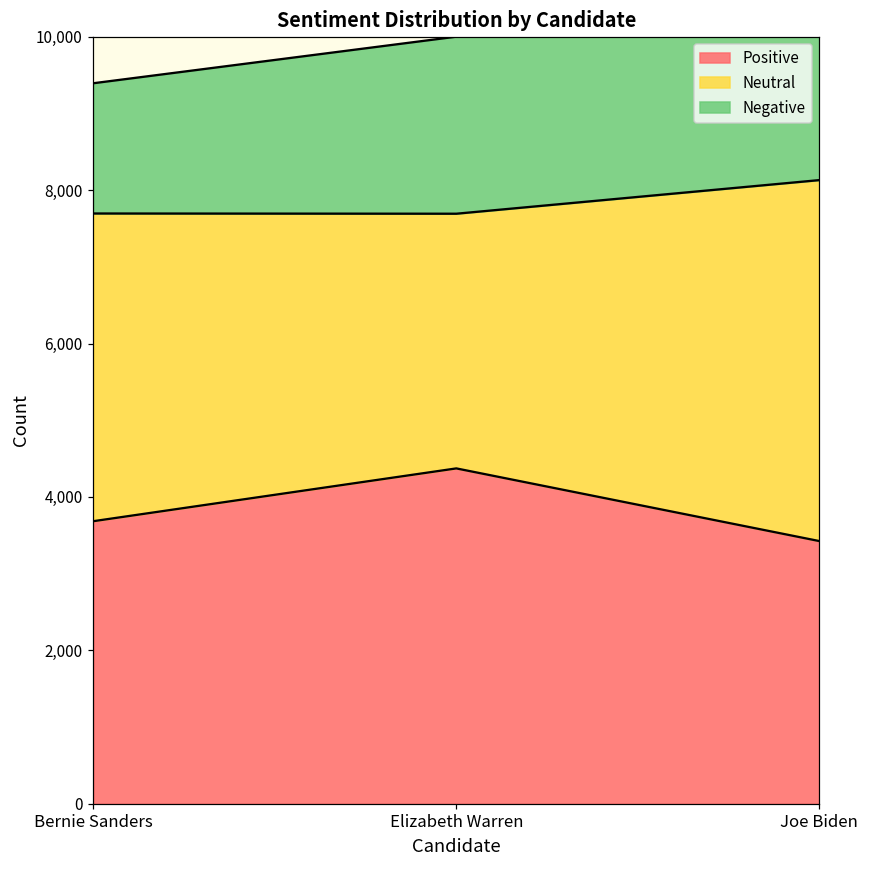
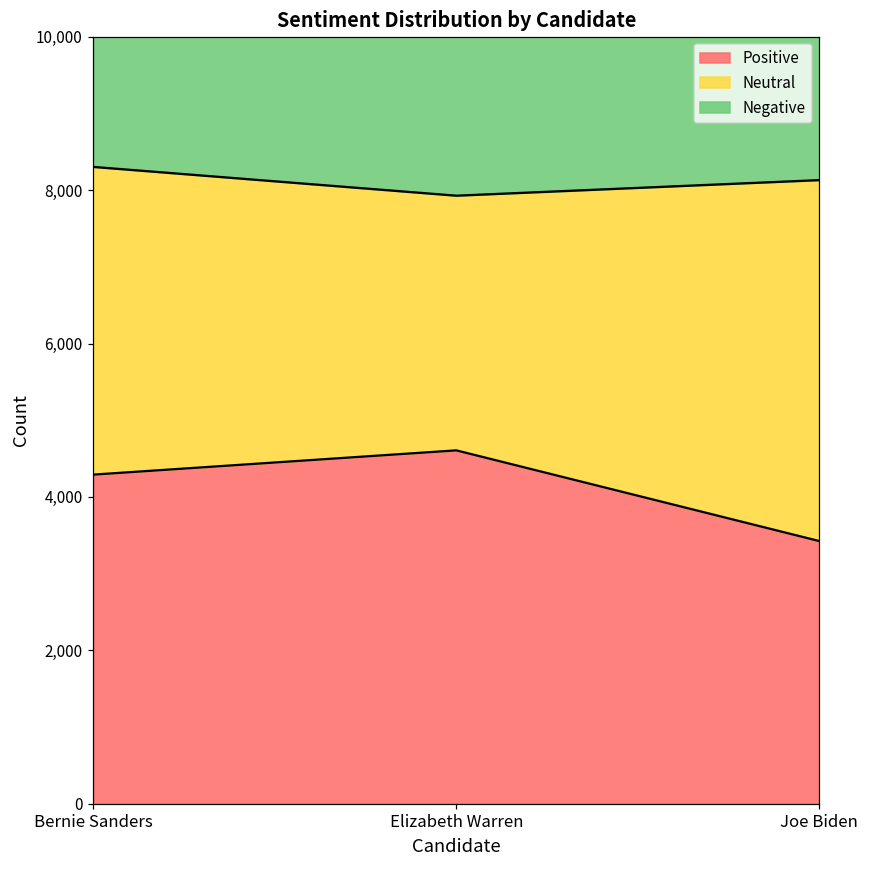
Positive, Bernie Sanders: 3,700 -> 4,300
Positive, Elizabeth Warren: 4,400 -> 4,600
